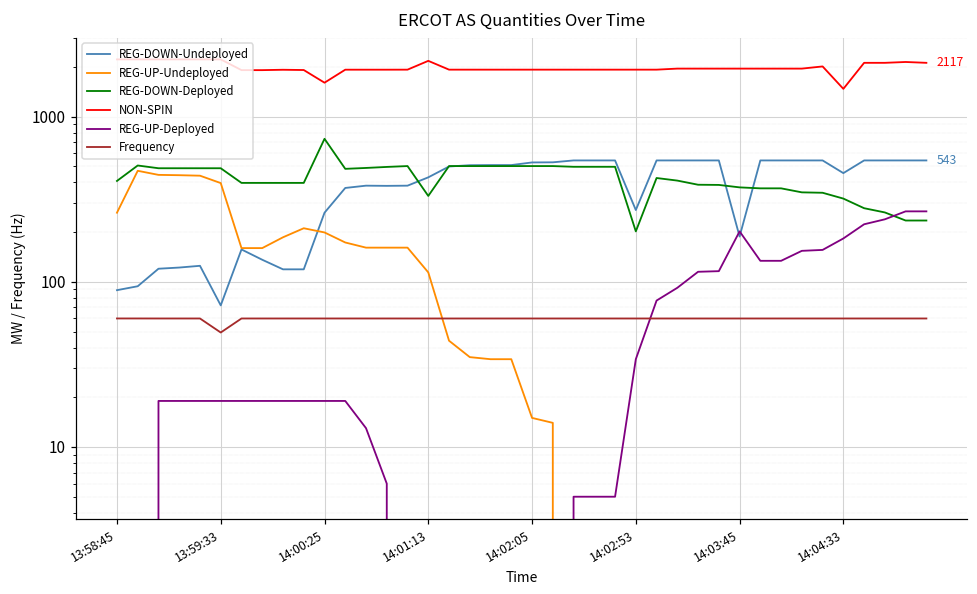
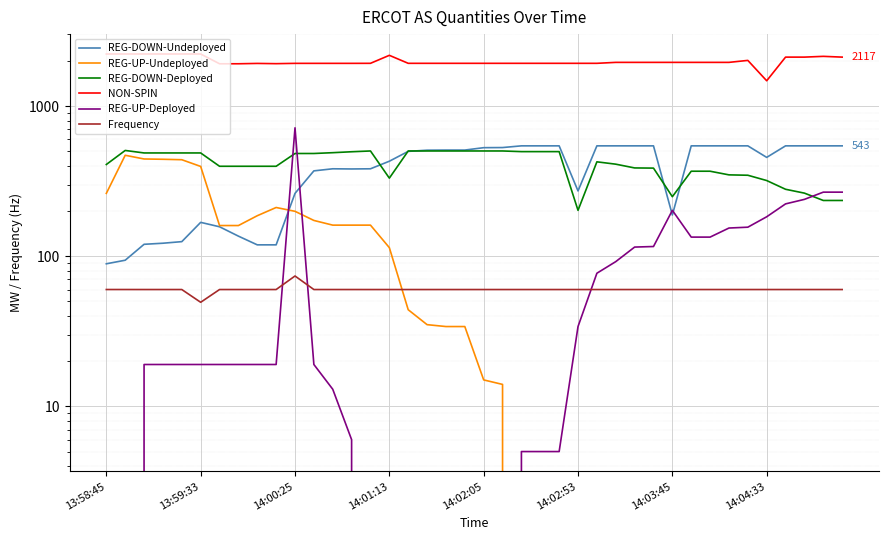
REG-DOWN-Undeployed, 13:59:33: 70 -> 170
REG-DOWN-Deployed, 14:00:25: 700 -> 480
NON-SPIN, 14:00:25: 1600 -> 1900
REG-UP-Deployed, 14:00:25: 19 -> 700
Frequency, 14:00:25: 60 -> 70
REG-DOWN-Deployed, 14:03:45: 370 -> 250
